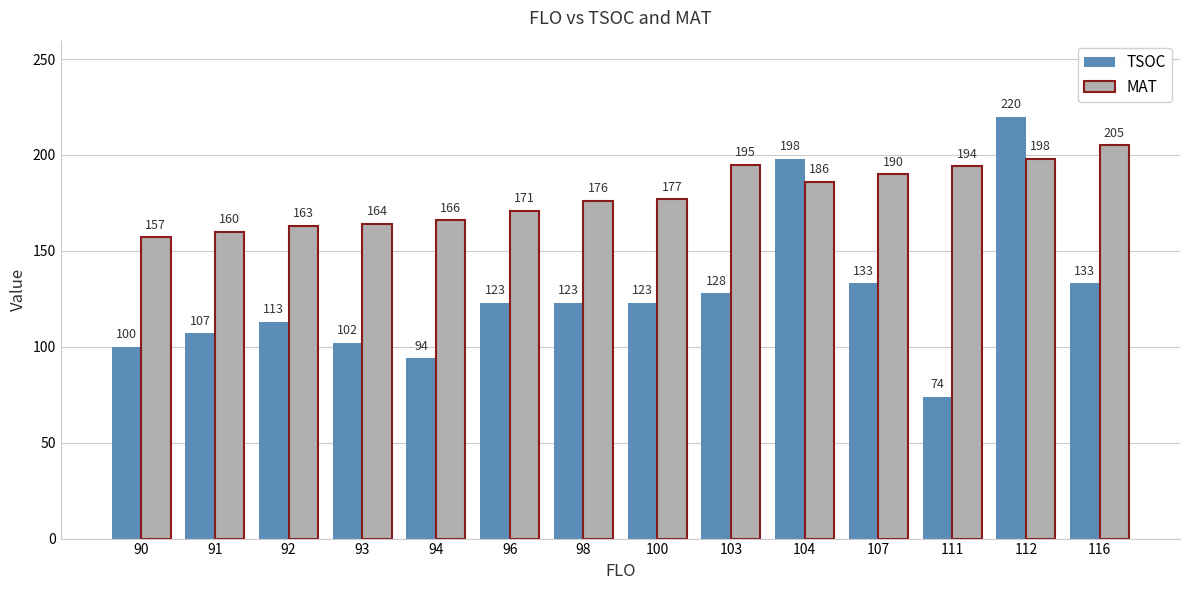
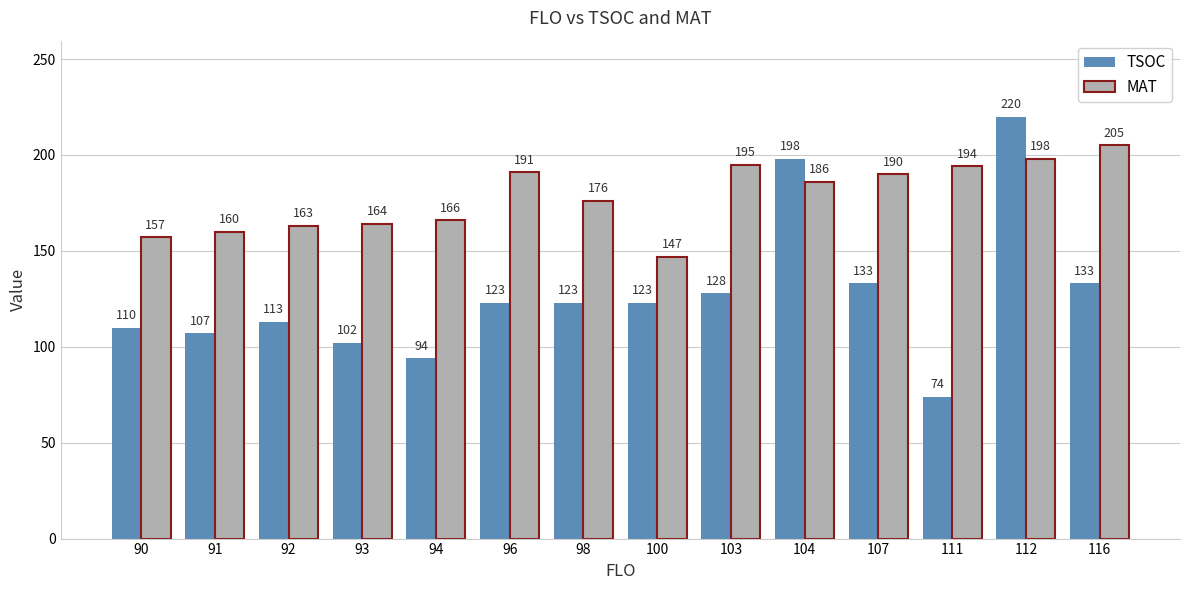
TSOC, 90: 100 -> 110
MAT, 96: 171 -> 191
MAT, 100: 177 -> 147
